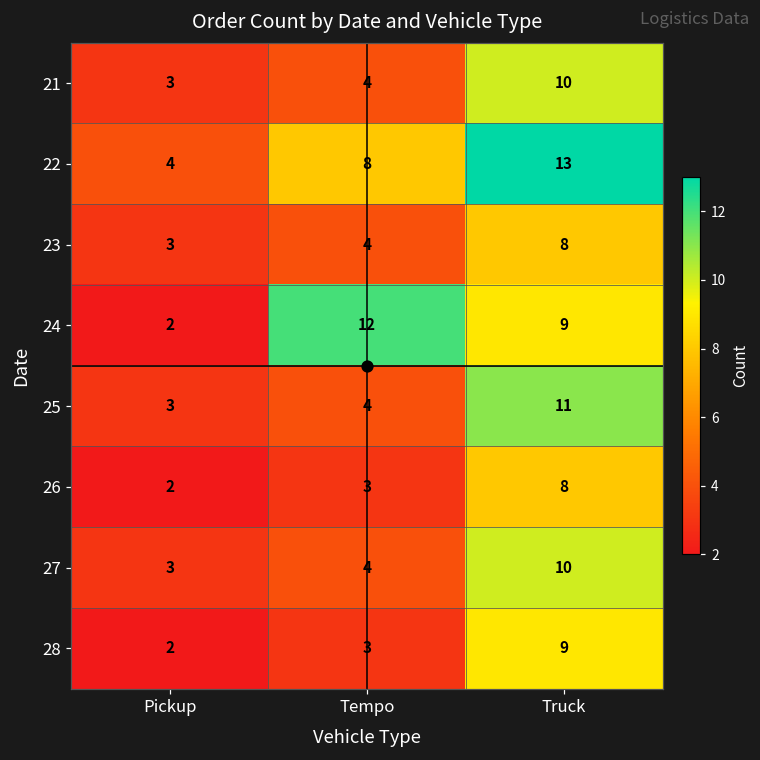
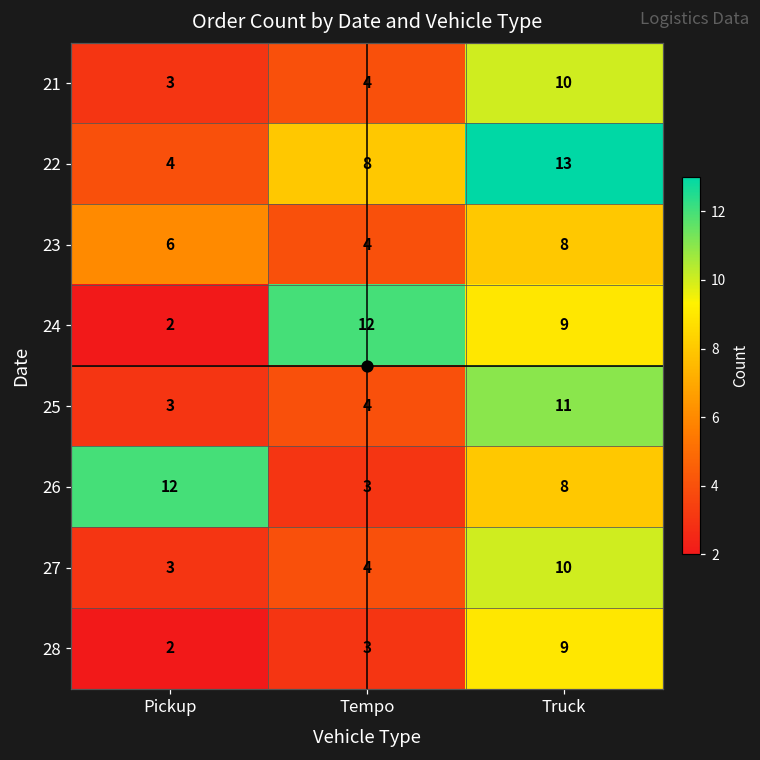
23, Pickup: 3 -> 6
26, Pickup: 2 -> 12
